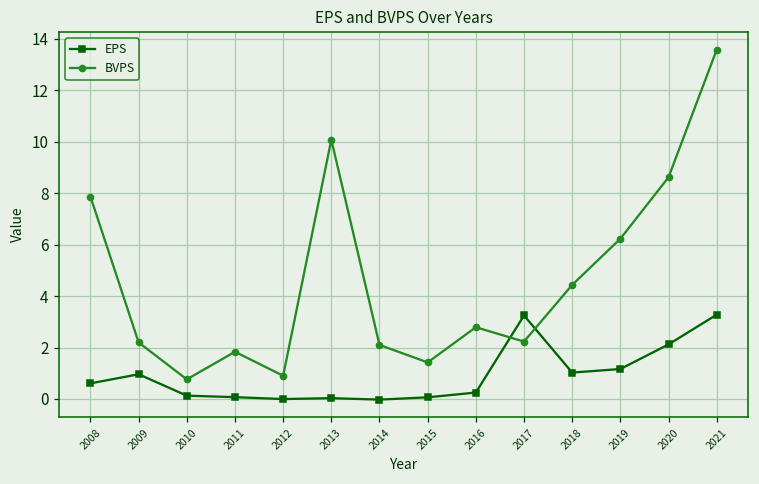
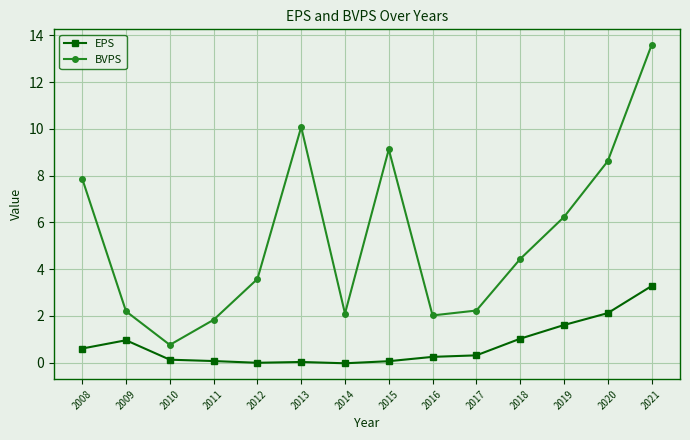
BVPS, 2012: 0.9 -> 3.6
BVPS, 2015: 1.4 -> 9.1
BVPS, 2016: 2.8 -> 2.0
EPS, 2017: 3.2 -> 0.3
EPS, 2019: 1.2 -> 1.6
